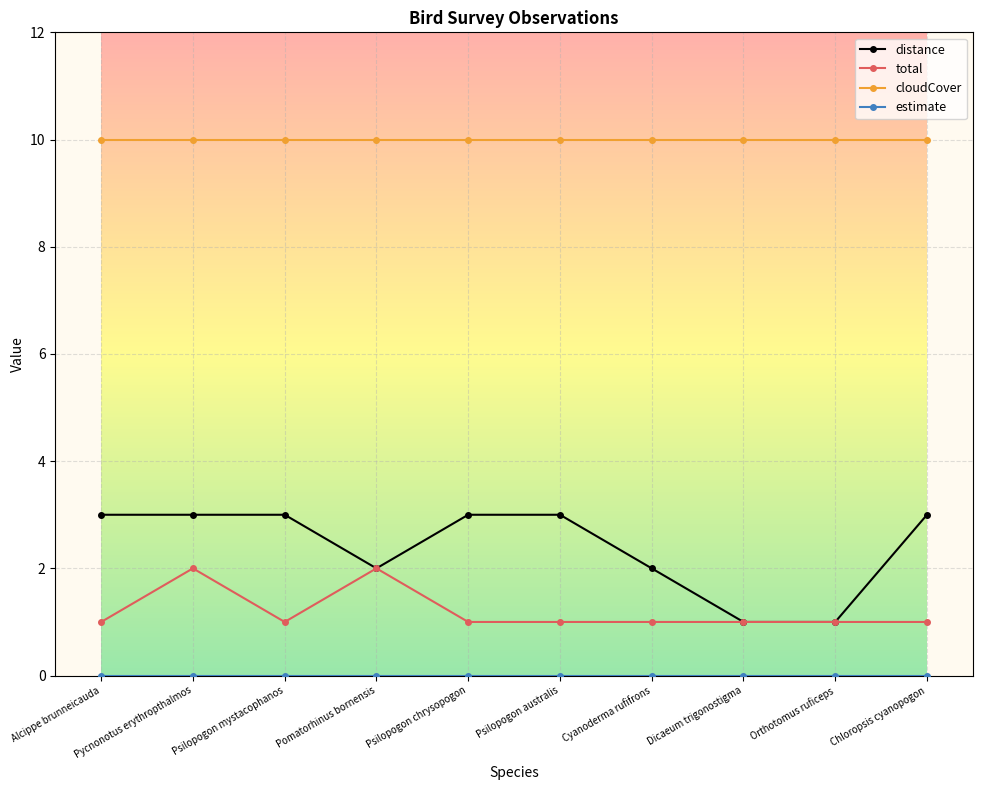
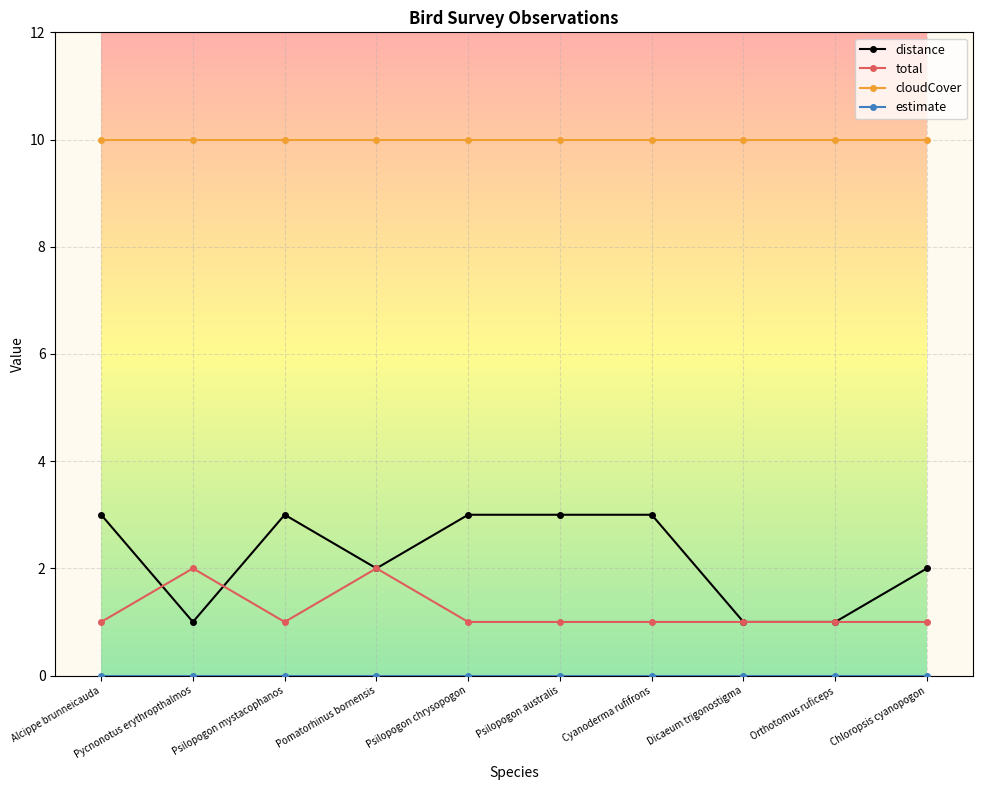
distance, Pycnonotus erythropthalmos: 3 -> 1
distance, Cyanoderma rufifrons: 2 -> 3
distance, Chloropsis cyanopogon: 3 -> 2
